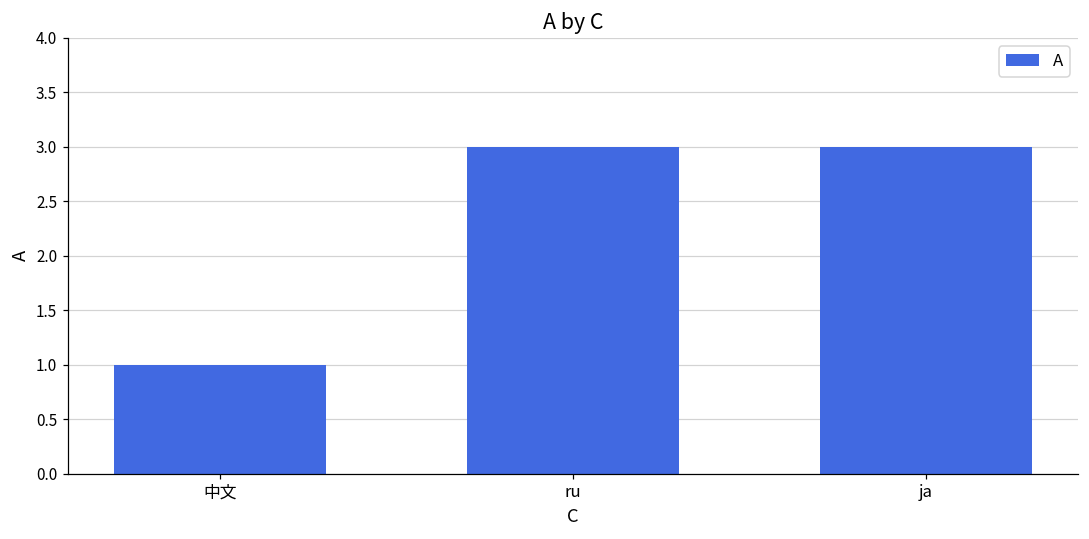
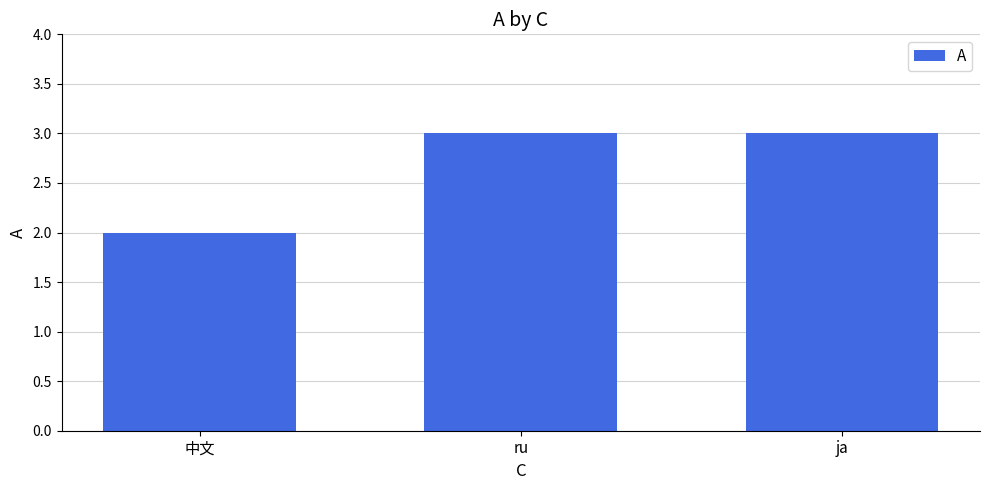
中文: 1 -> 2
